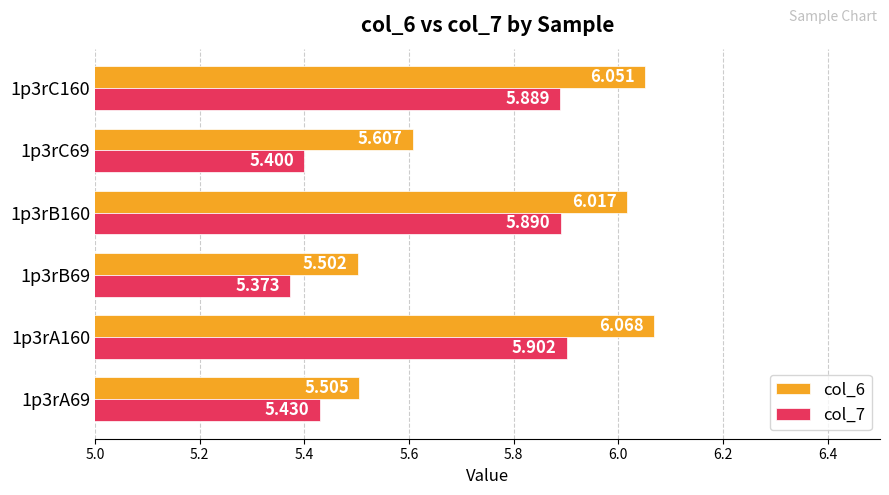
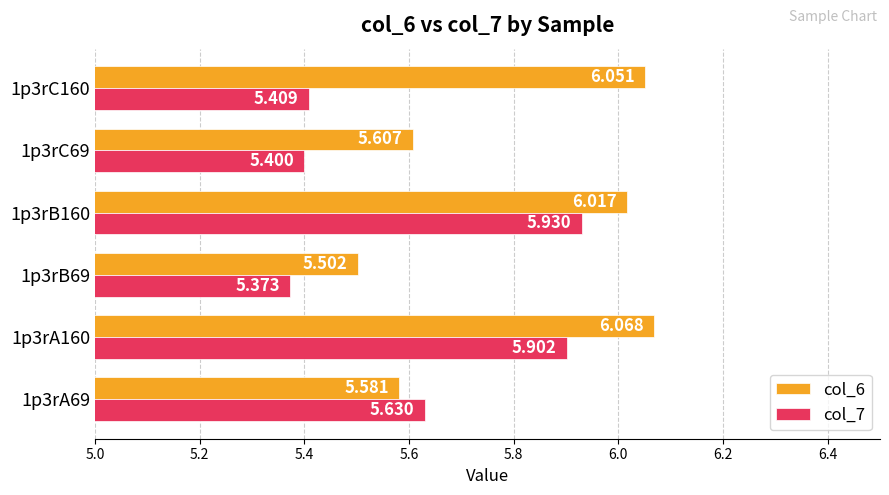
col_7, 1p3rC160: 5.889 -> 5.409
col_7, 1p3rB160: 5.890 -> 5.930
col_6, 1p3rA69: 5.505 -> 5.581
col_7, 1p3rA69: 5.430 -> 5.630
